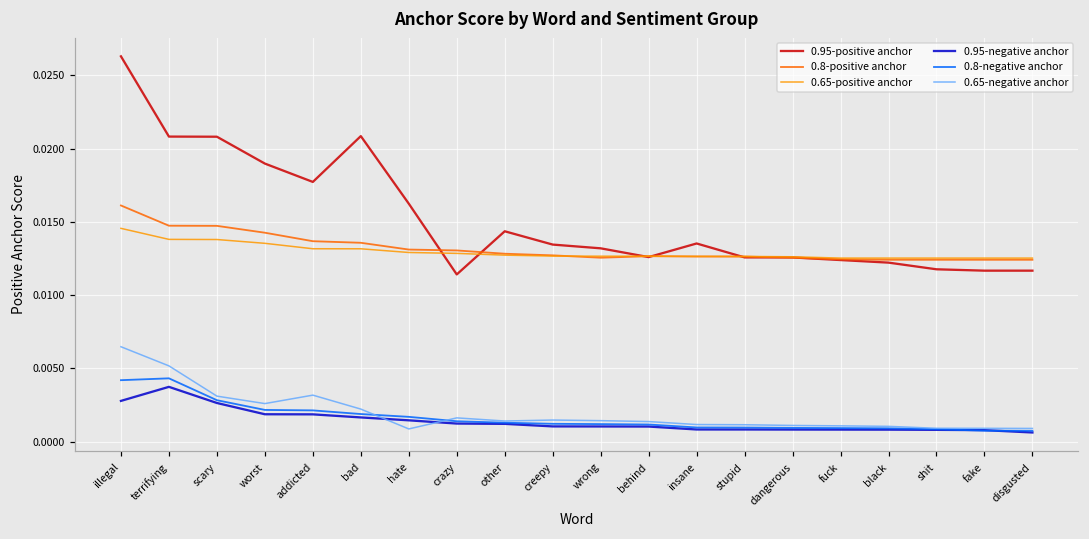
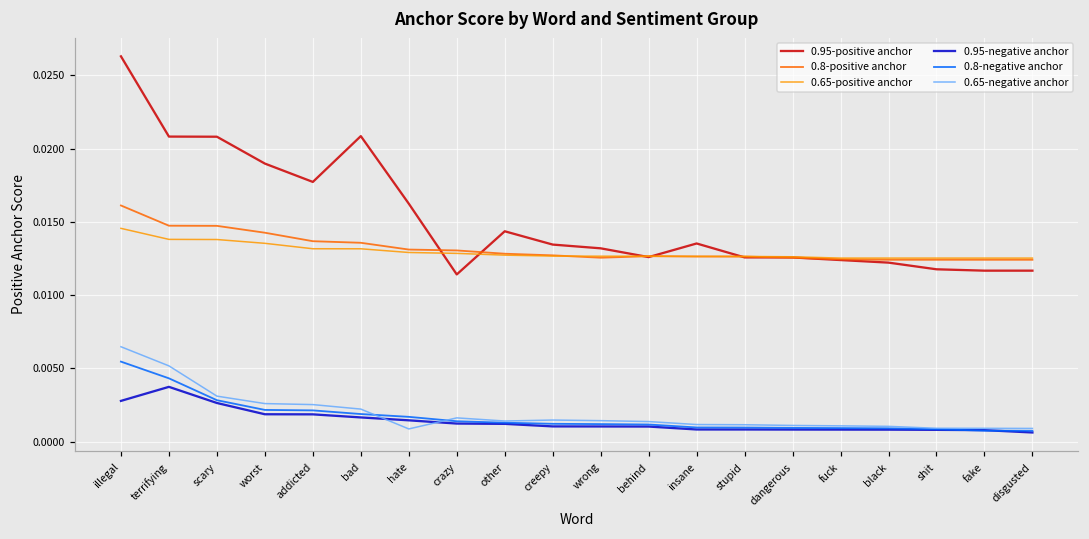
0.8-negative anchor, illegal: 0.0042 -> 0.0055
0.65-negative anchor, addicted: 0.0032 -> 0.0025
